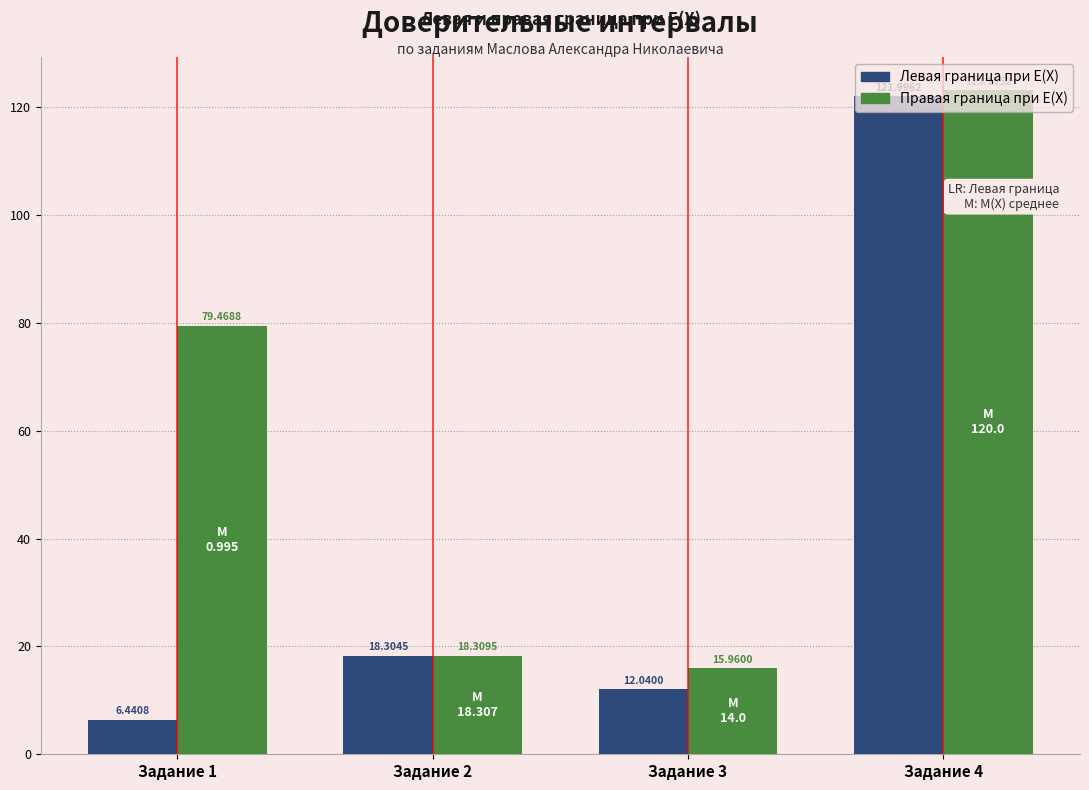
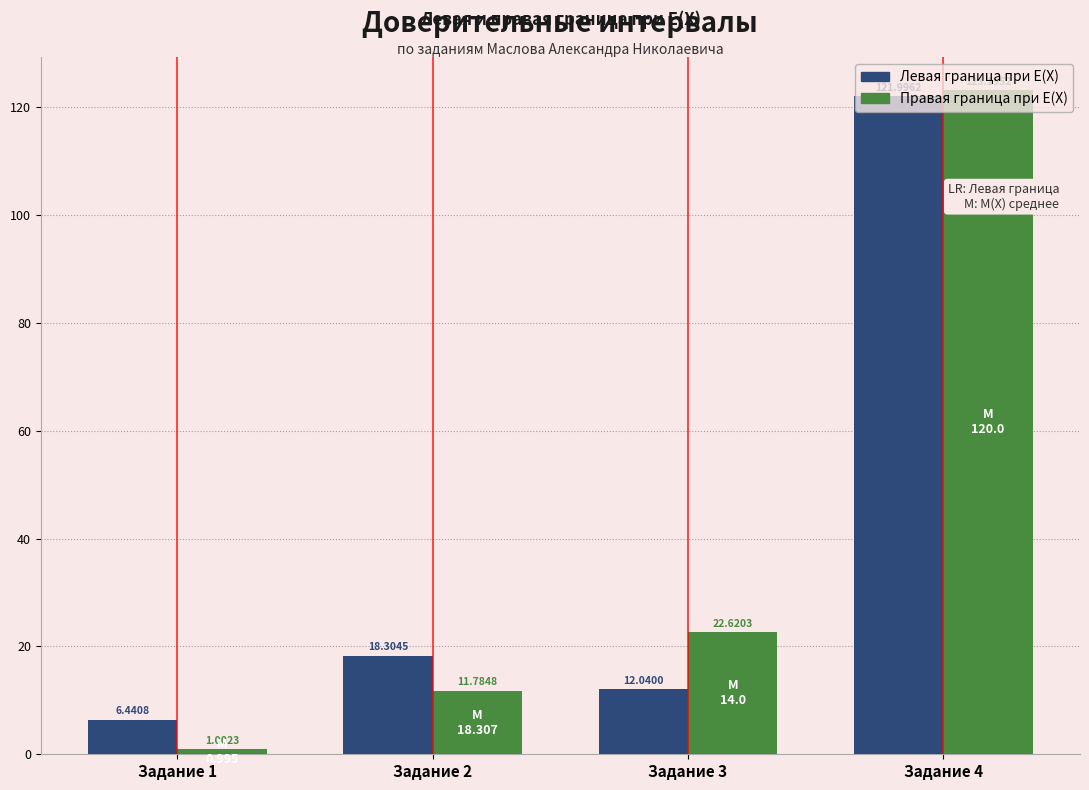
Правая граница при E(X), Задание 1: 79.4688 -> 1.0023
Правая граница при E(X), Задание 2: 18.3095 -> 11.7848
Правая граница при E(X), Задание 3: 15.9600 -> 22.6203
